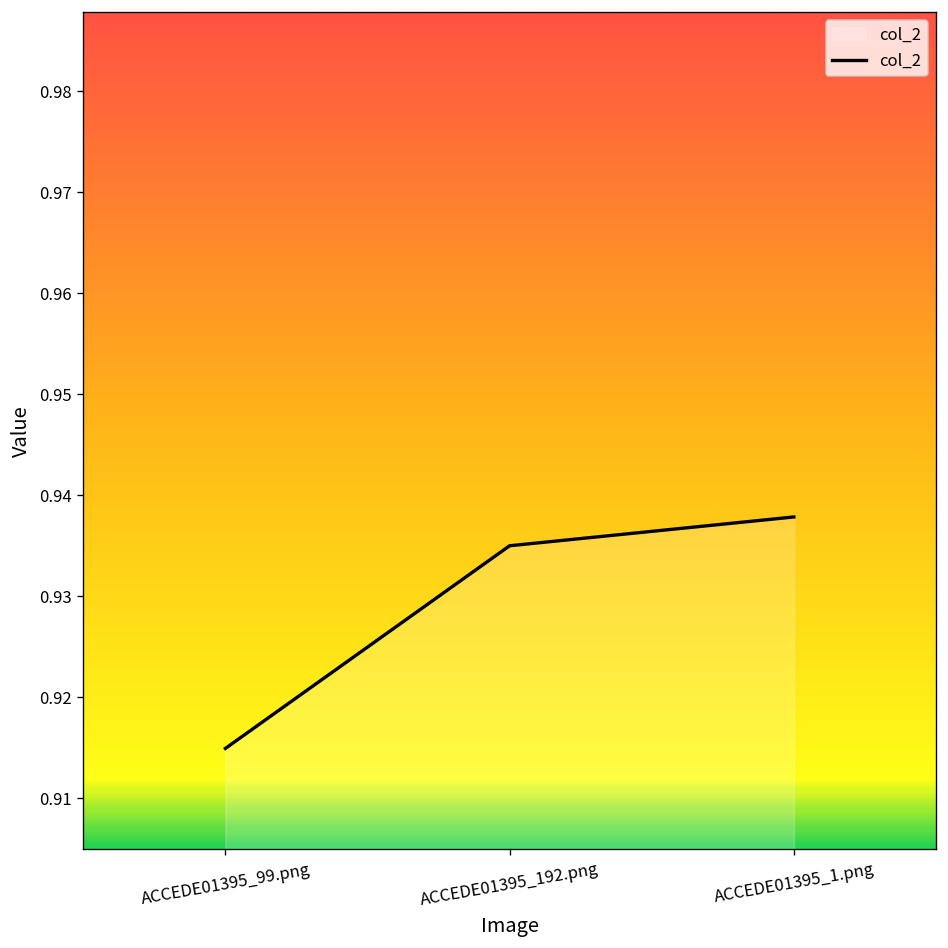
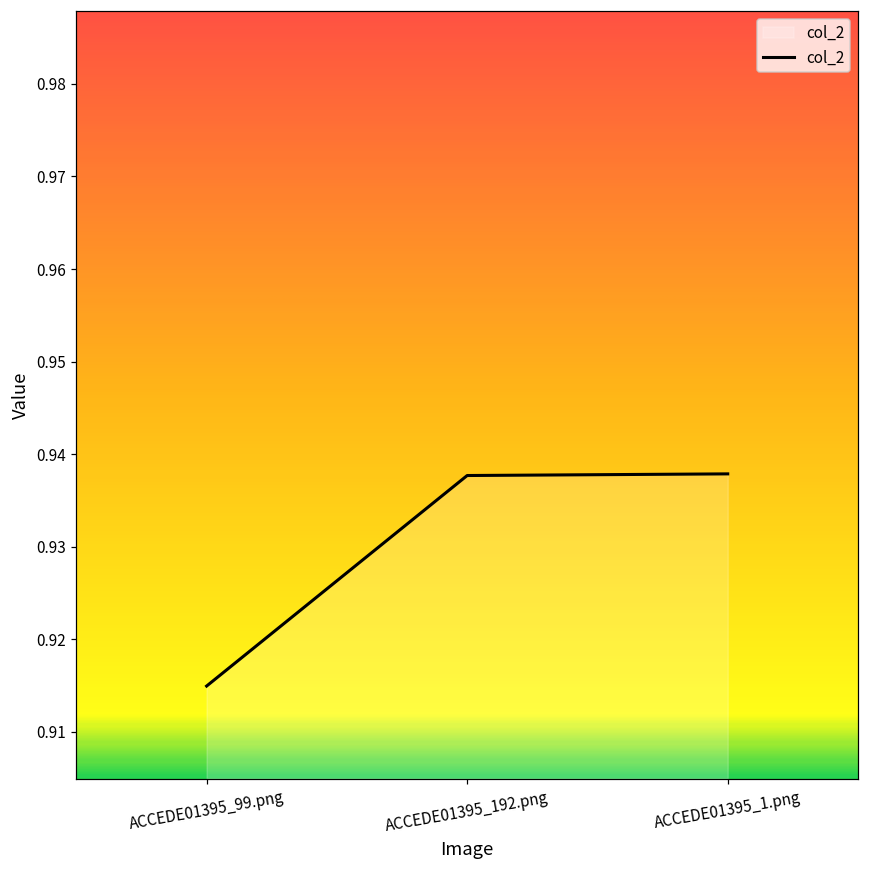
ACCEDE01395_192.png: 0.935 -> 0.938
